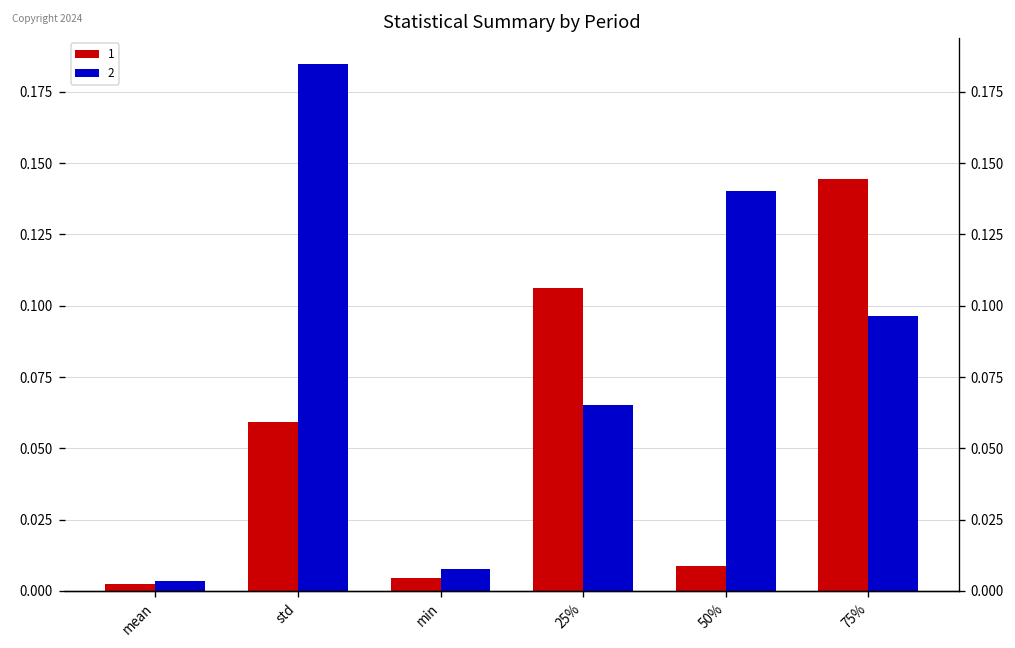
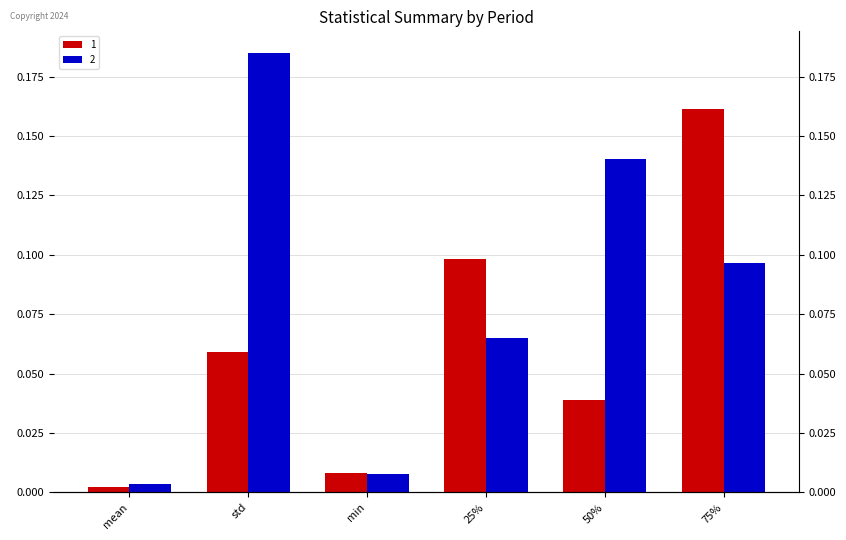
1, min: 0.004 -> 0.008
1, 25%: 0.106 -> 0.098
1, 50%: 0.009 -> 0.039
1, 75%: 0.144 -> 0.161
